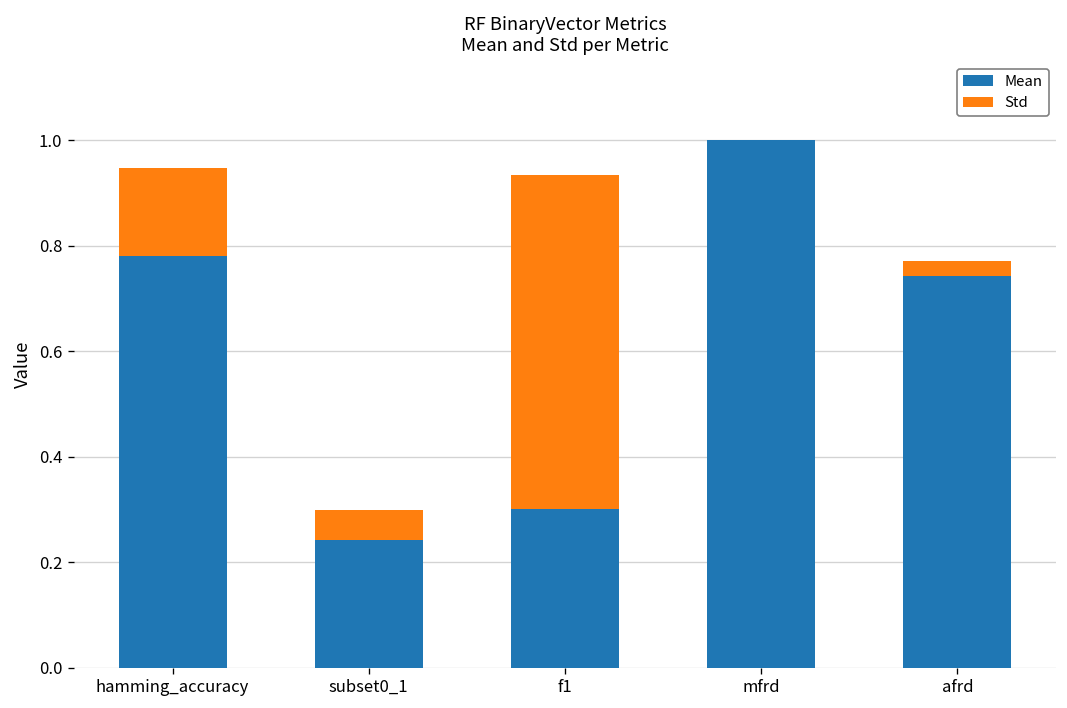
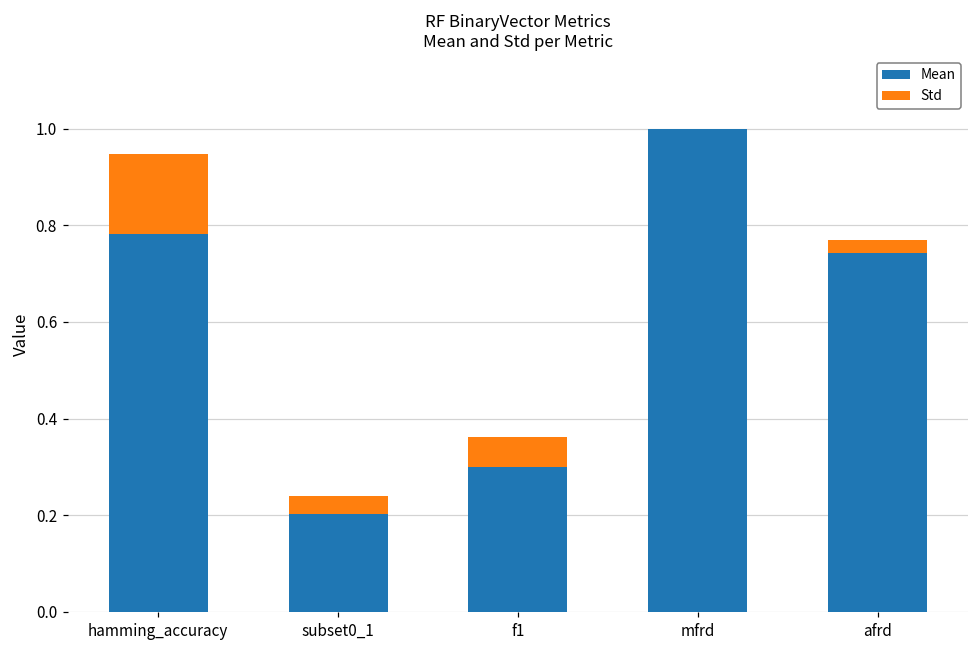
Mean, subset0_1: 0.24 -> 0.20
Std, subset0_1: 0.06 -> 0.04
Std, f1: 0.63 -> 0.06
